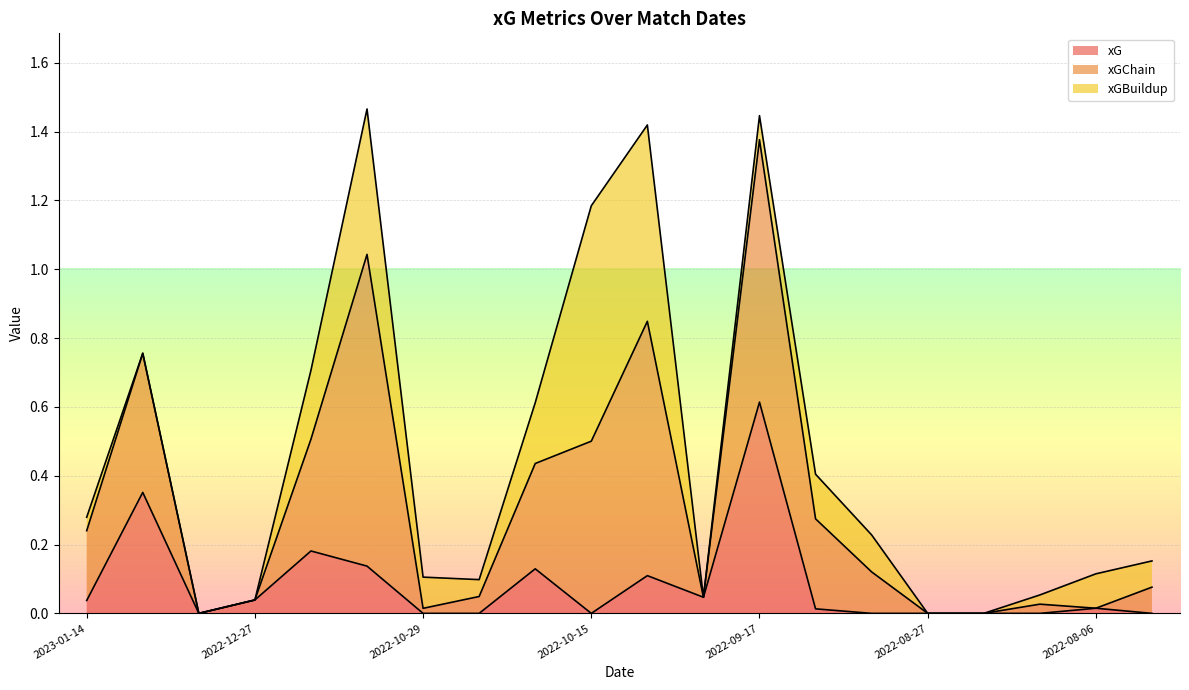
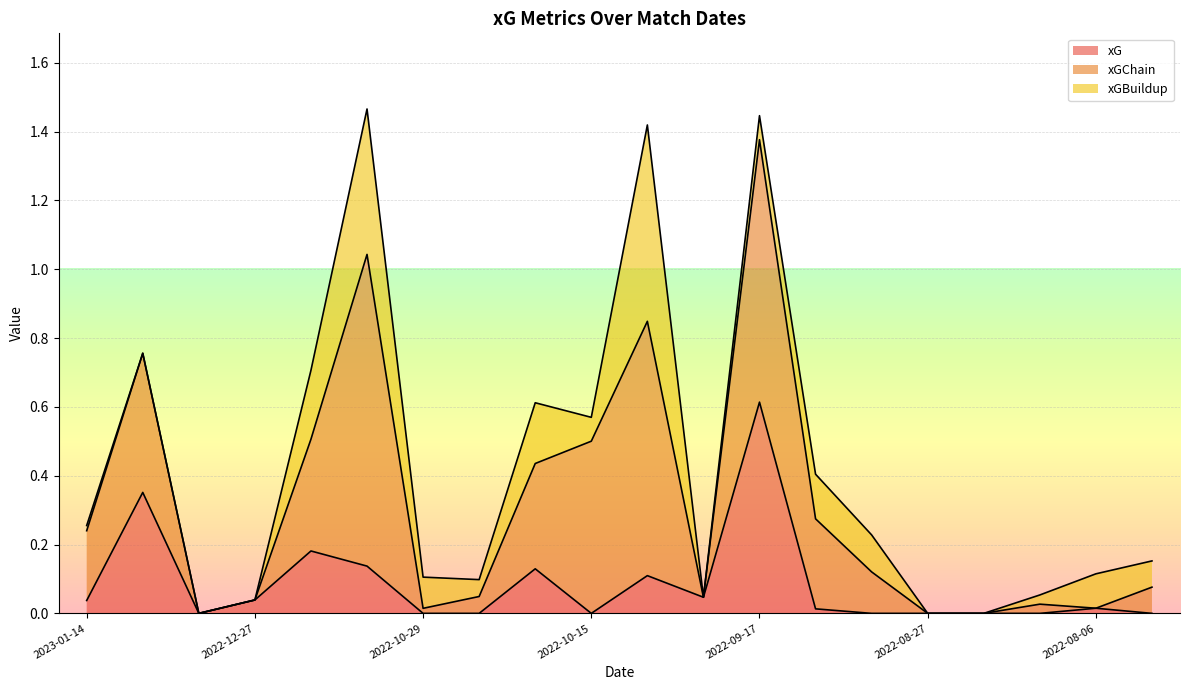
xGBuildup, 2023-01-14: 0.04 -> 0.02
xGBuildup, 2022-10-15: 0.68 -> 0.07
